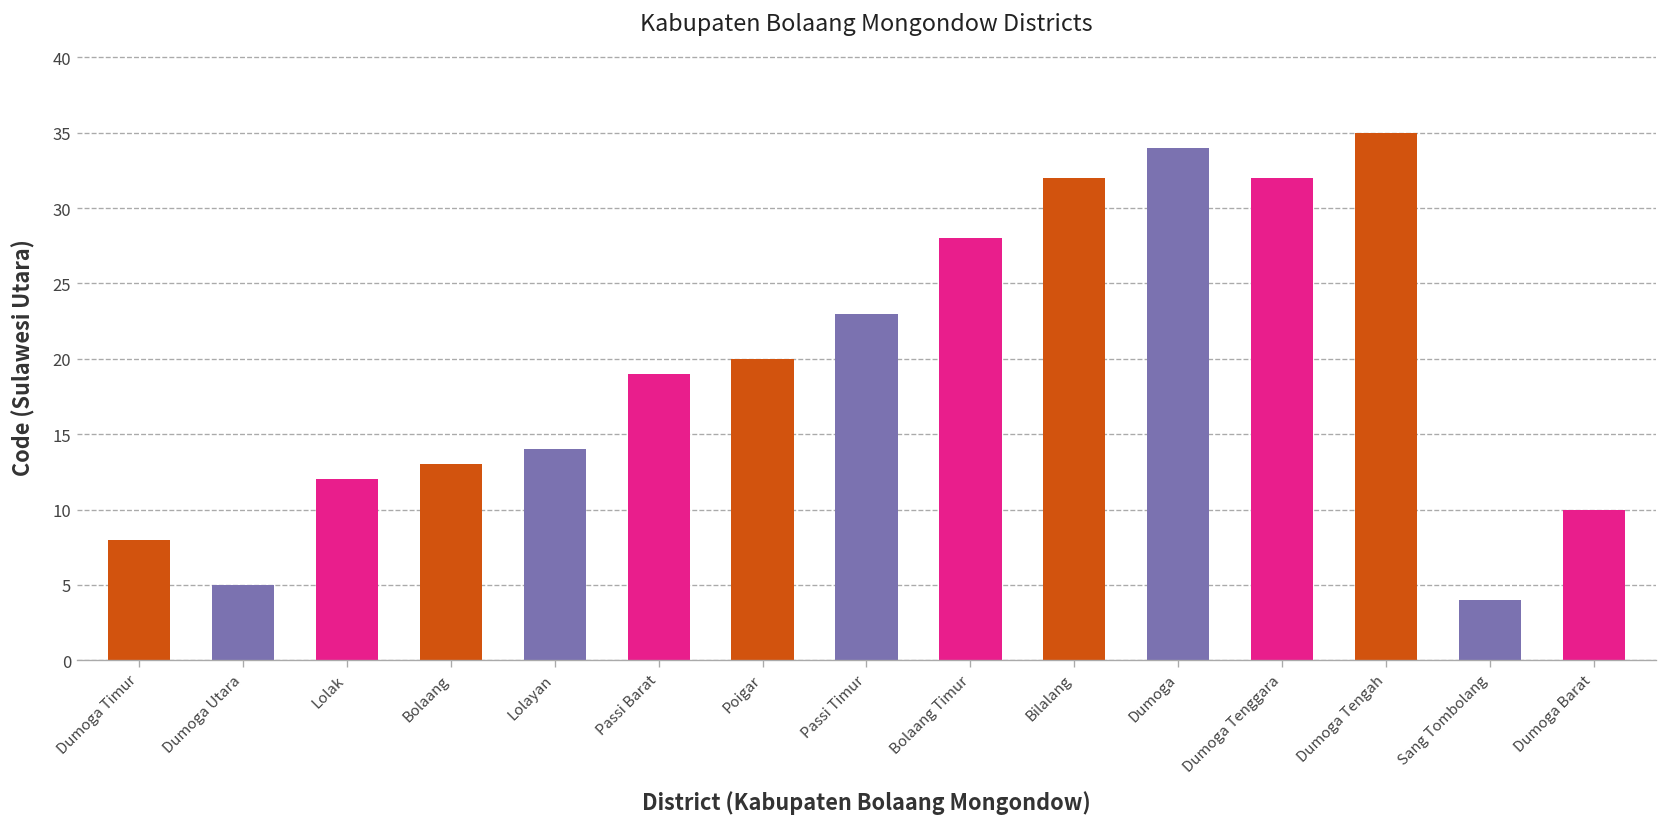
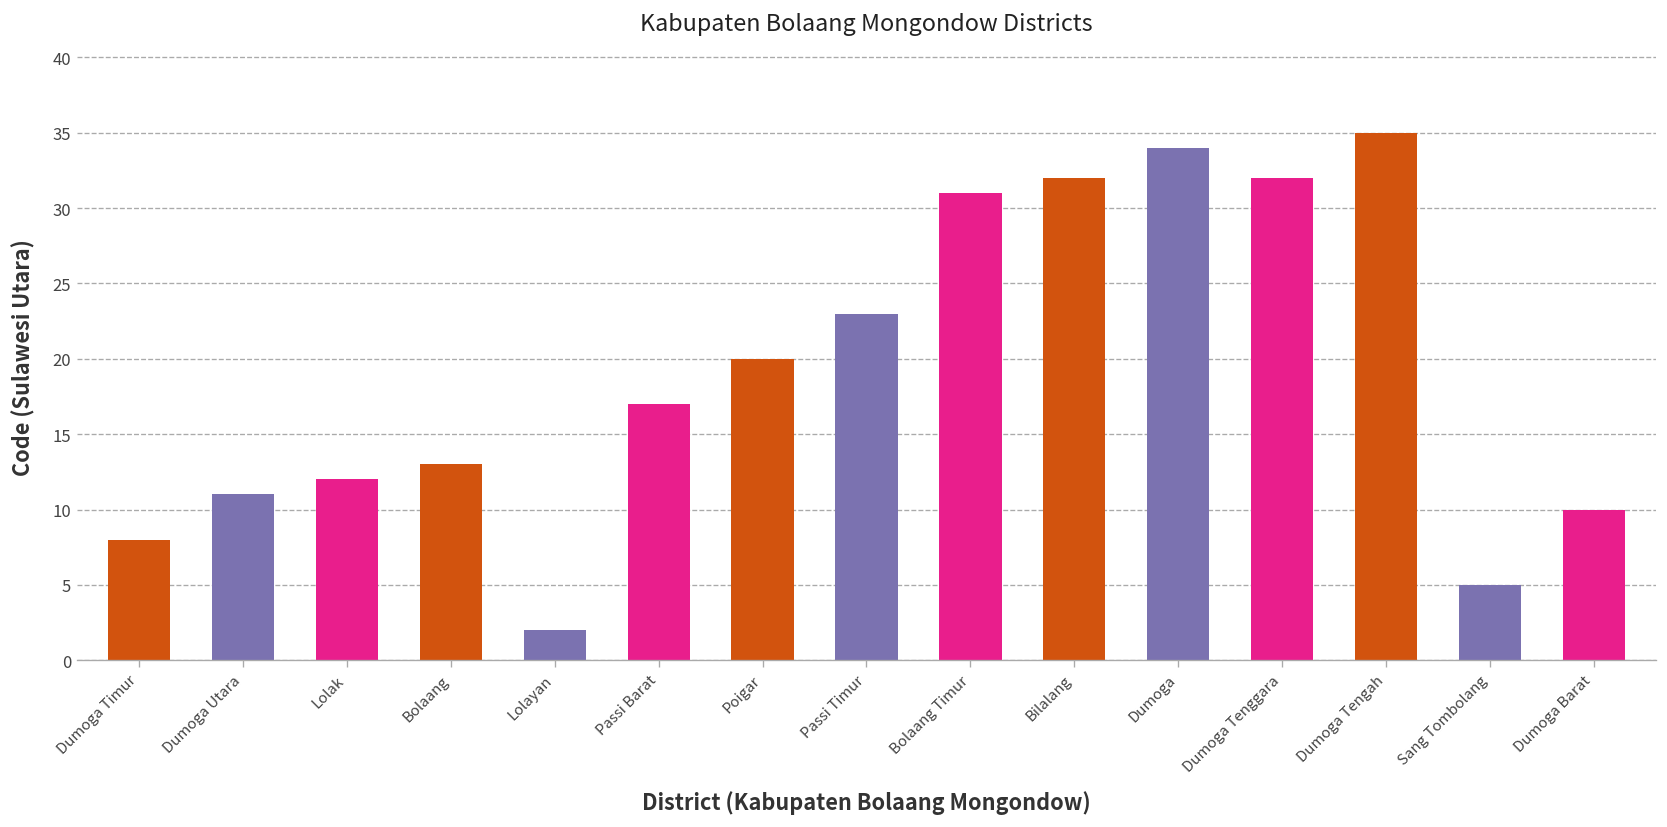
Dumoga Utara: 5 -> 11
Lolayan: 14 -> 2
Passi Barat: 19 -> 17
Bolaang Timur: 28 -> 31
Sang Tombolang: 4 -> 5
